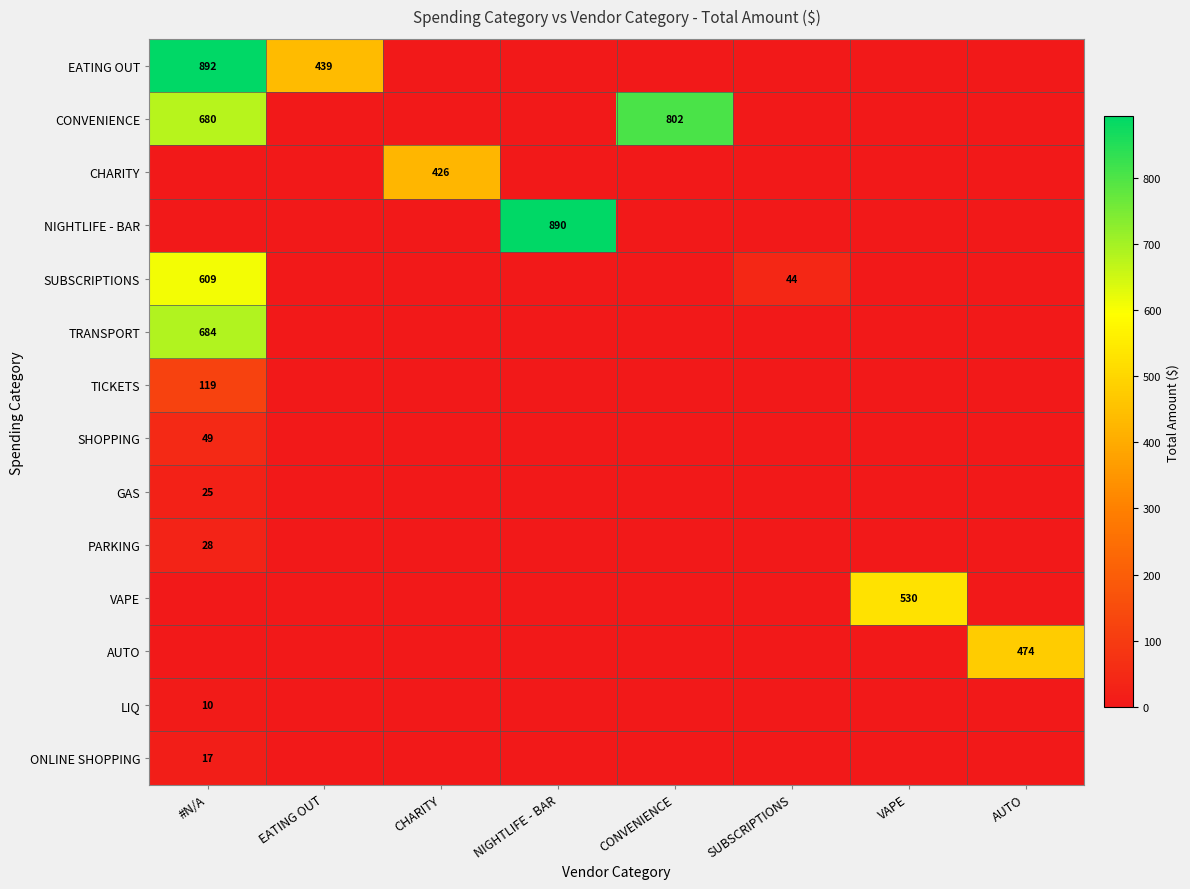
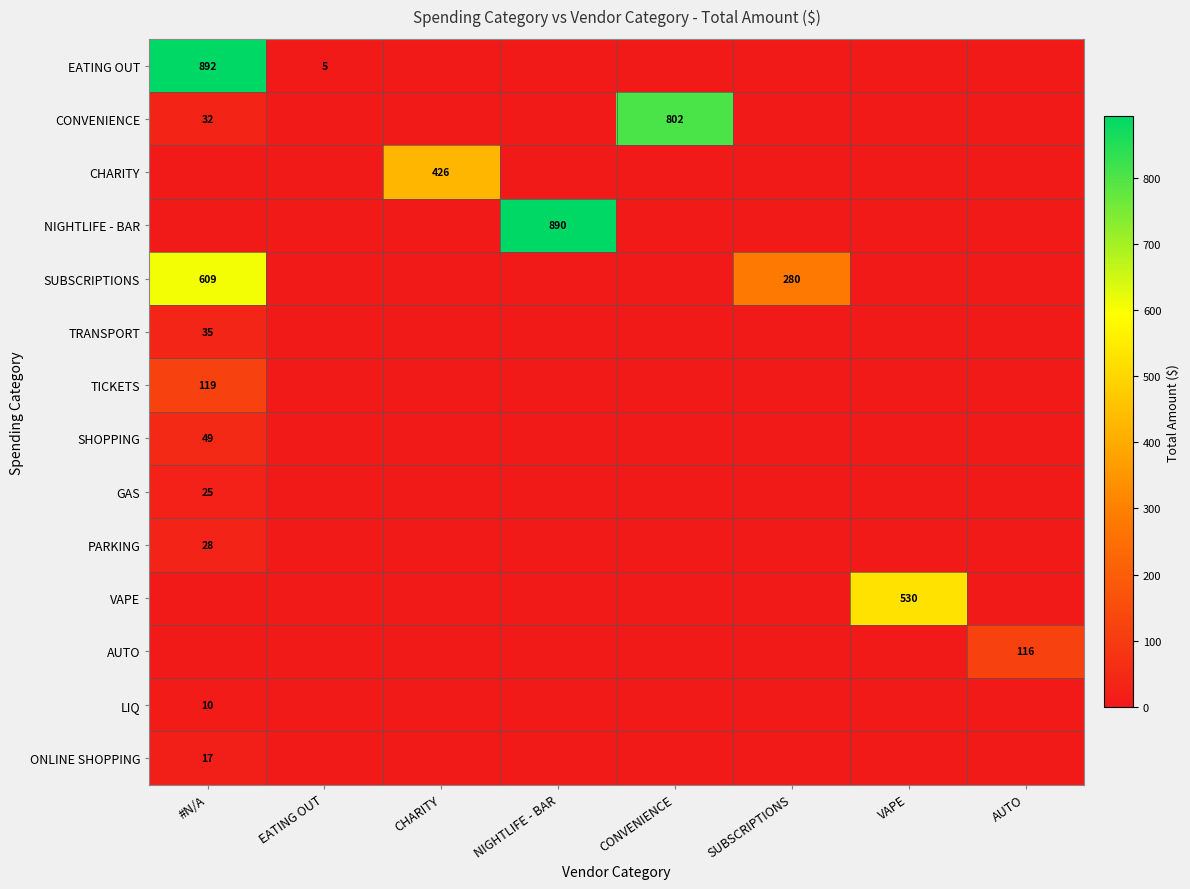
EATING OUT, EATING OUT: 439 -> 5
CONVENIENCE, #N/A: 680 -> 32
SUBSCRIPTIONS, SUBSCRIPTIONS: 44 -> 280
TRANSPORT, #N/A: 684 -> 35
AUTO, AUTO: 474 -> 116
